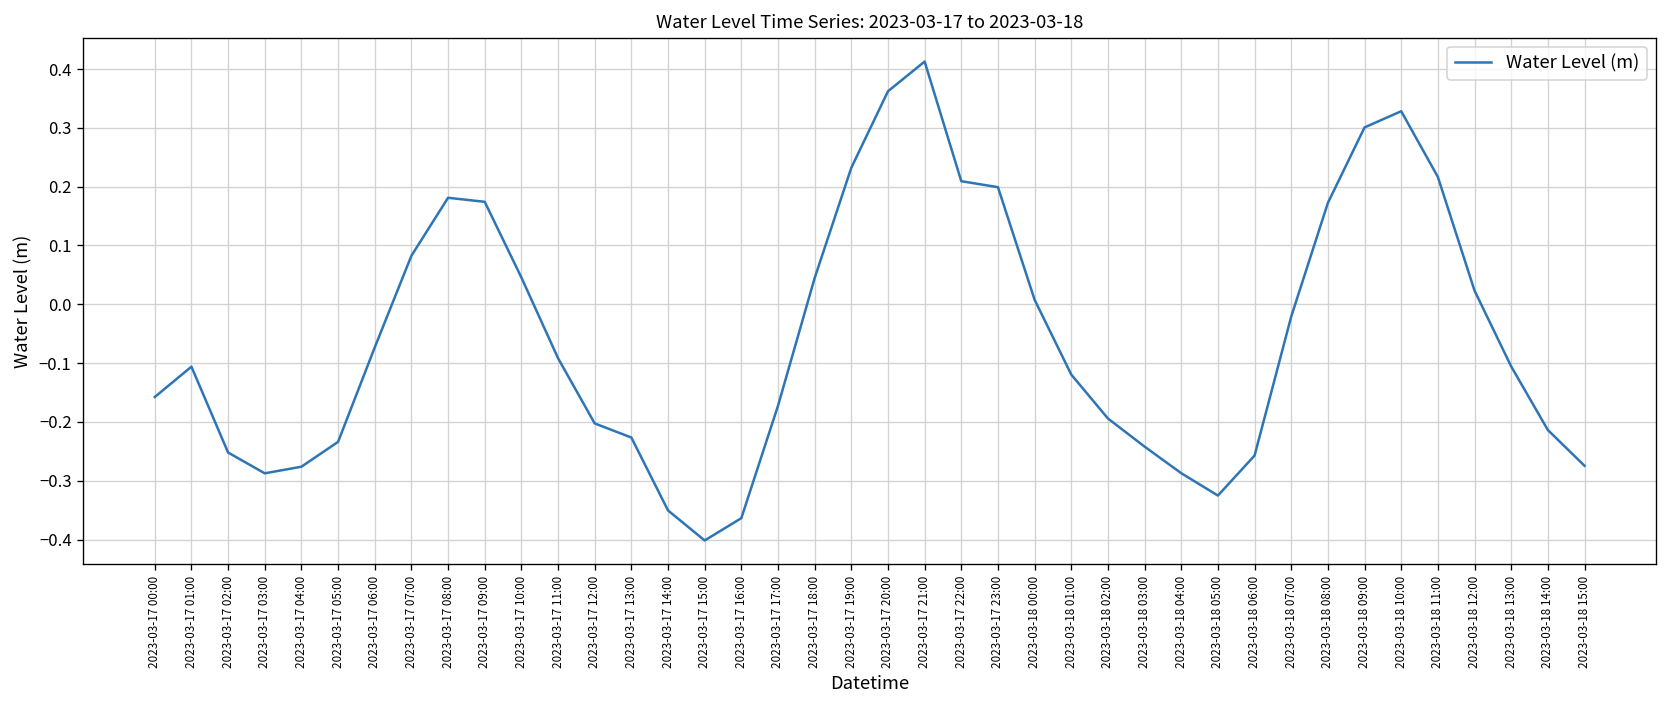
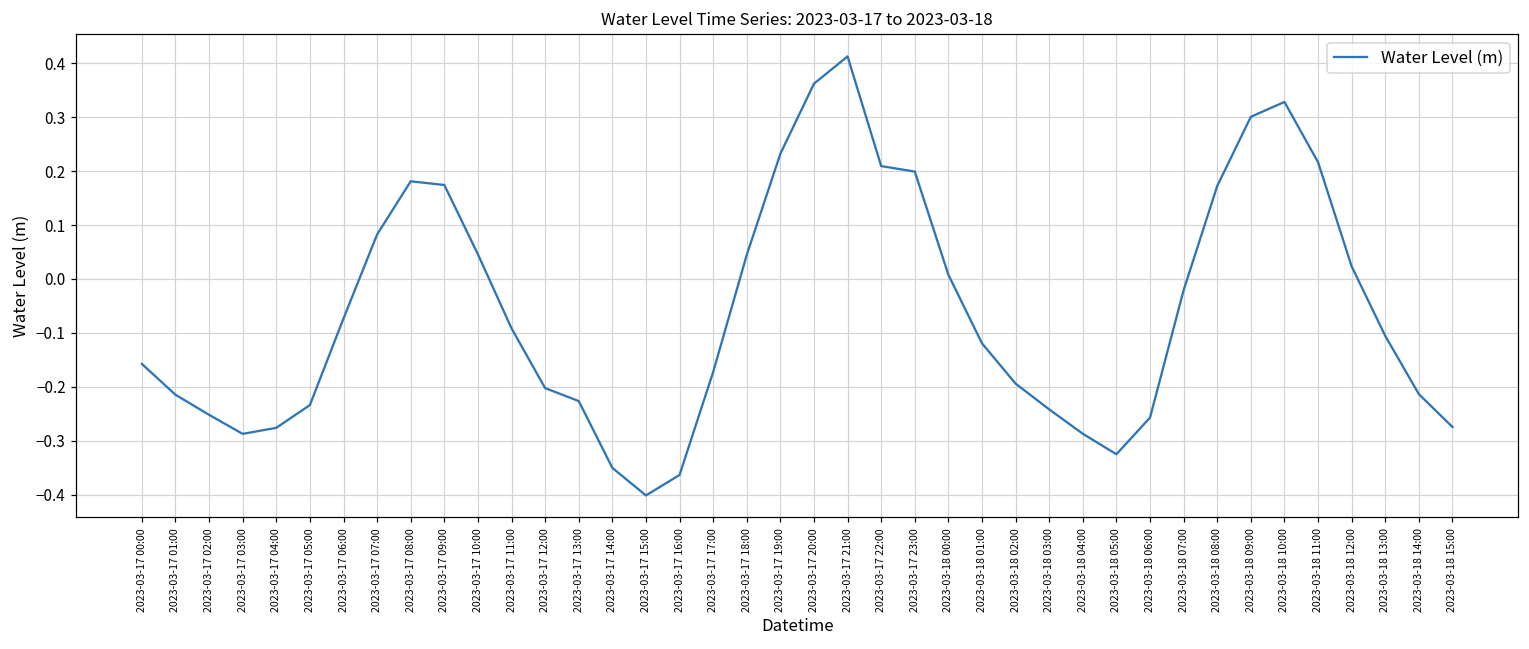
2023-03-17 01:00: -0.11 -> -0.21
